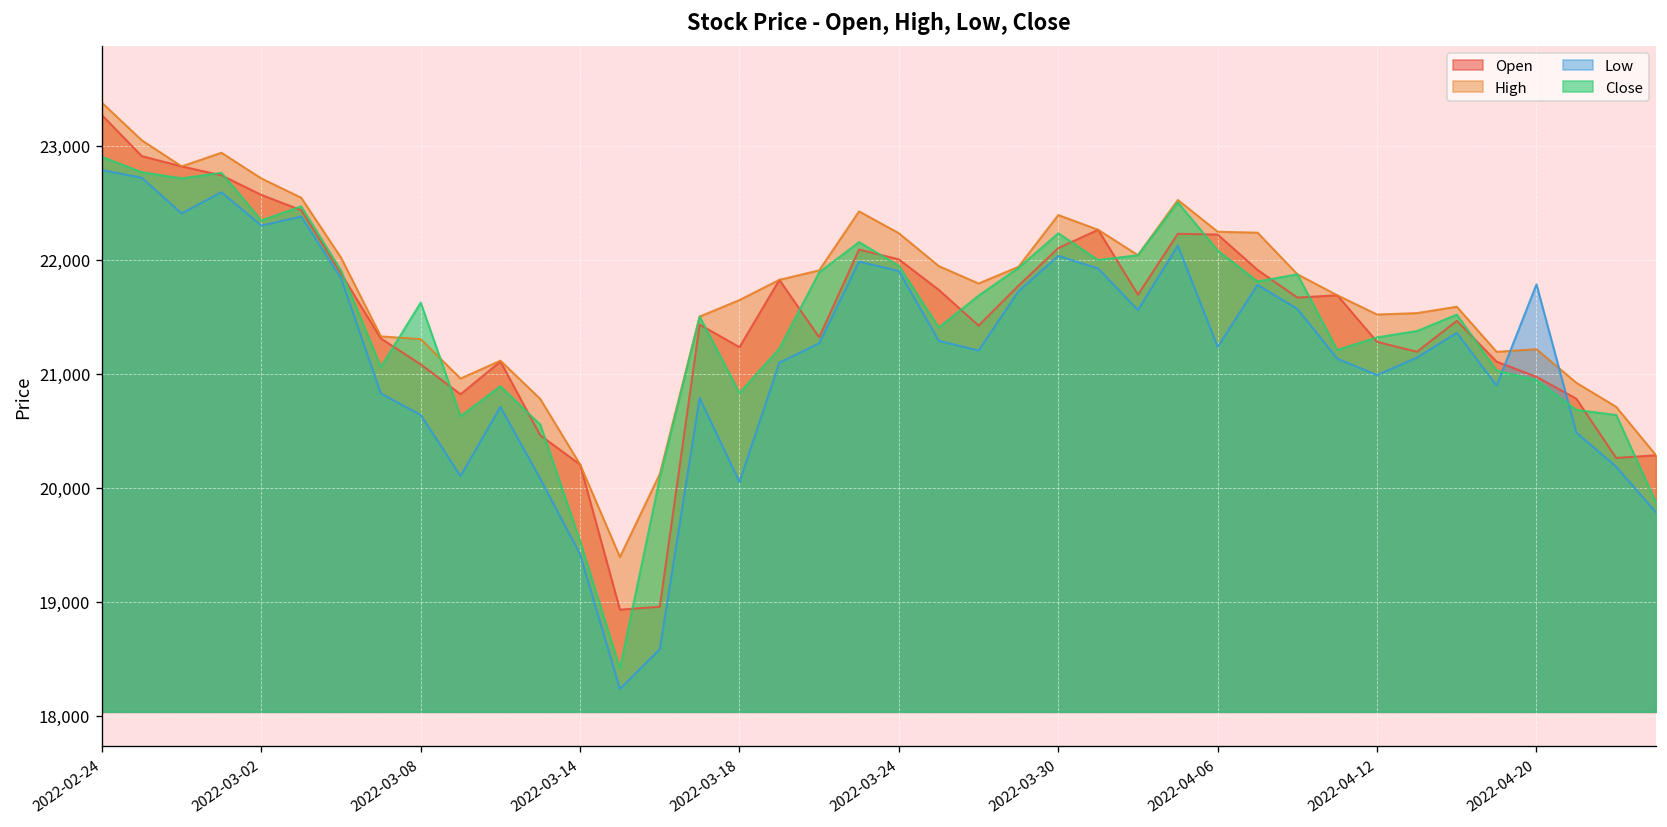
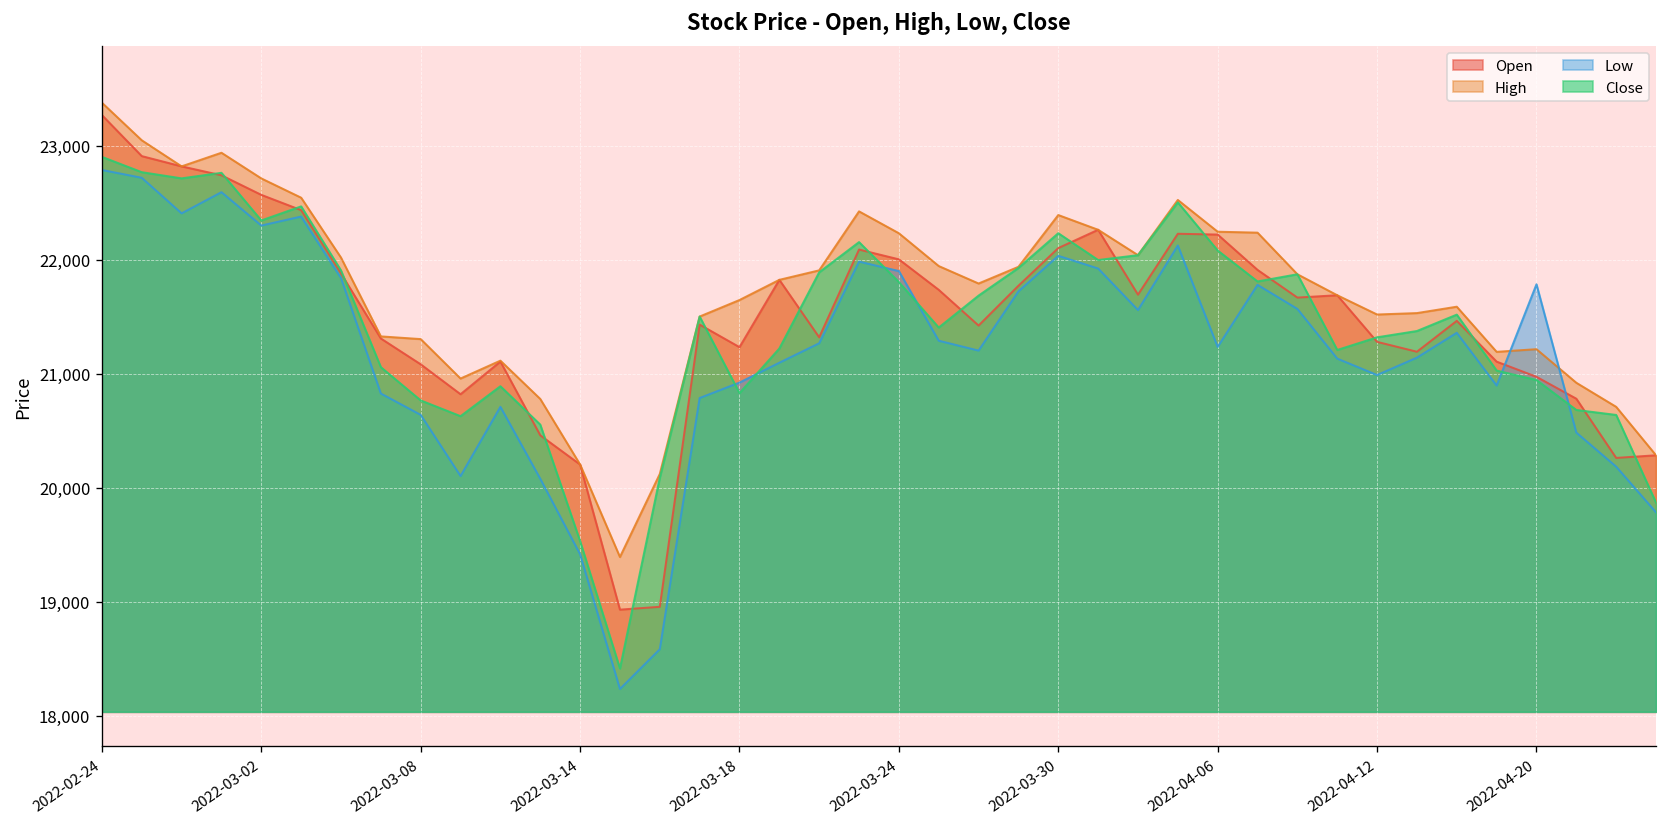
Close, 2022-03-08: 21,600 -> 20,800
Low, 2022-03-18: 20,100 -> 20,900
Close, 2022-03-24: 21,900 -> 21,800
